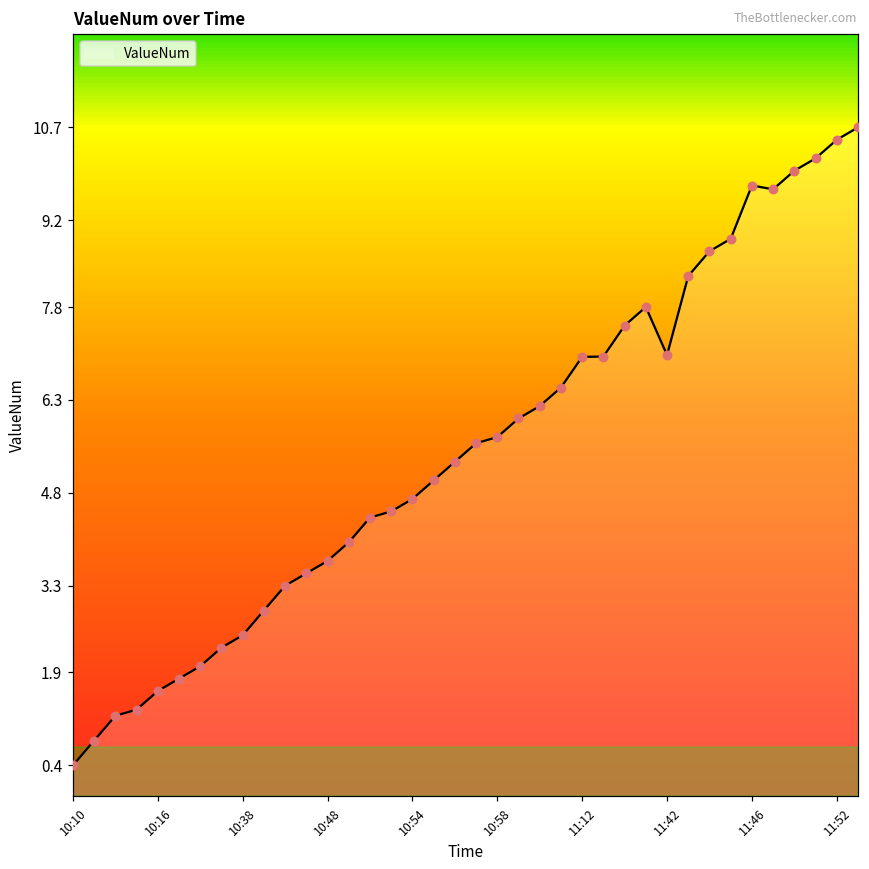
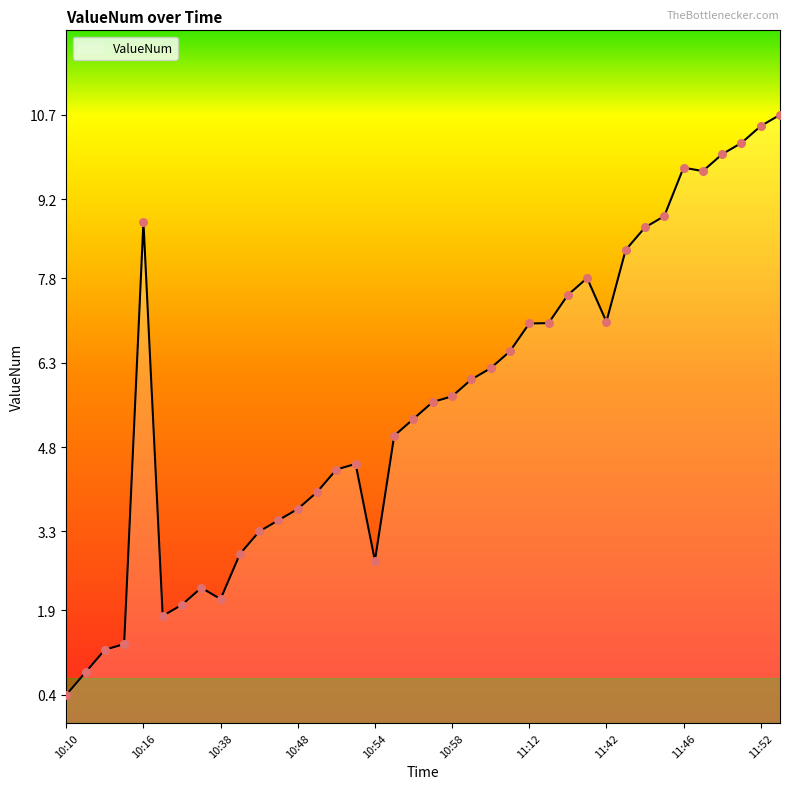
10:16: 1.6 -> 8.8
10:38: 2.5 -> 2.1
10:54: 4.7 -> 2.8
